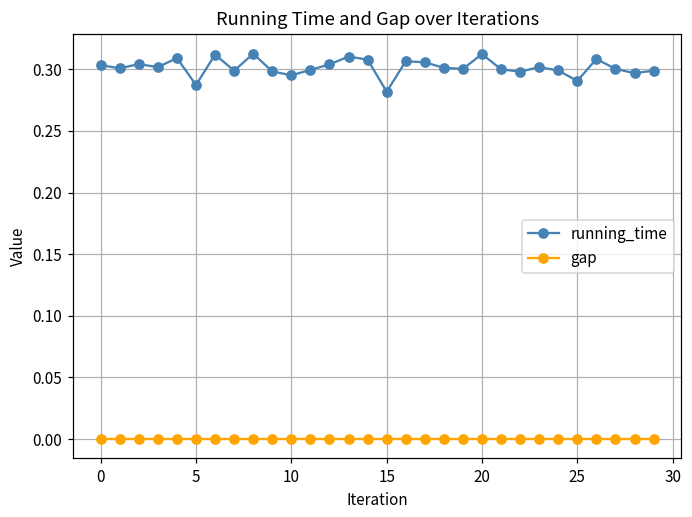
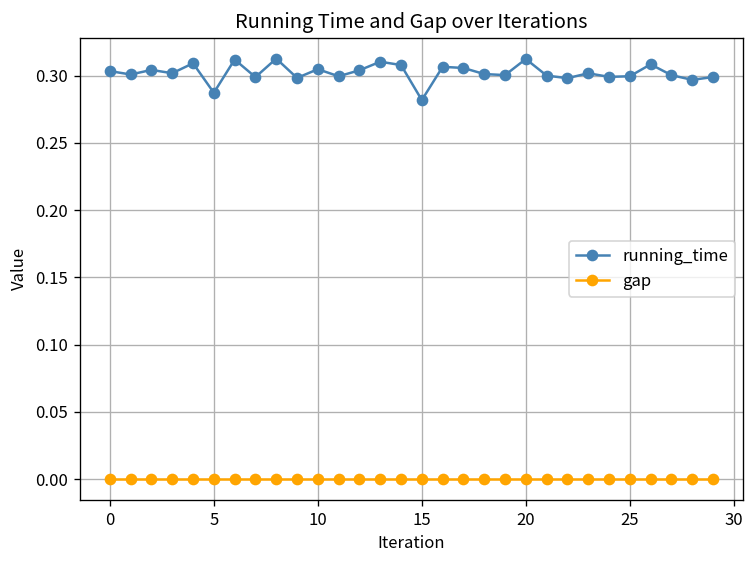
running_time, 10: 0.295 -> 0.305
running_time, 25: 0.291 -> 0.300
